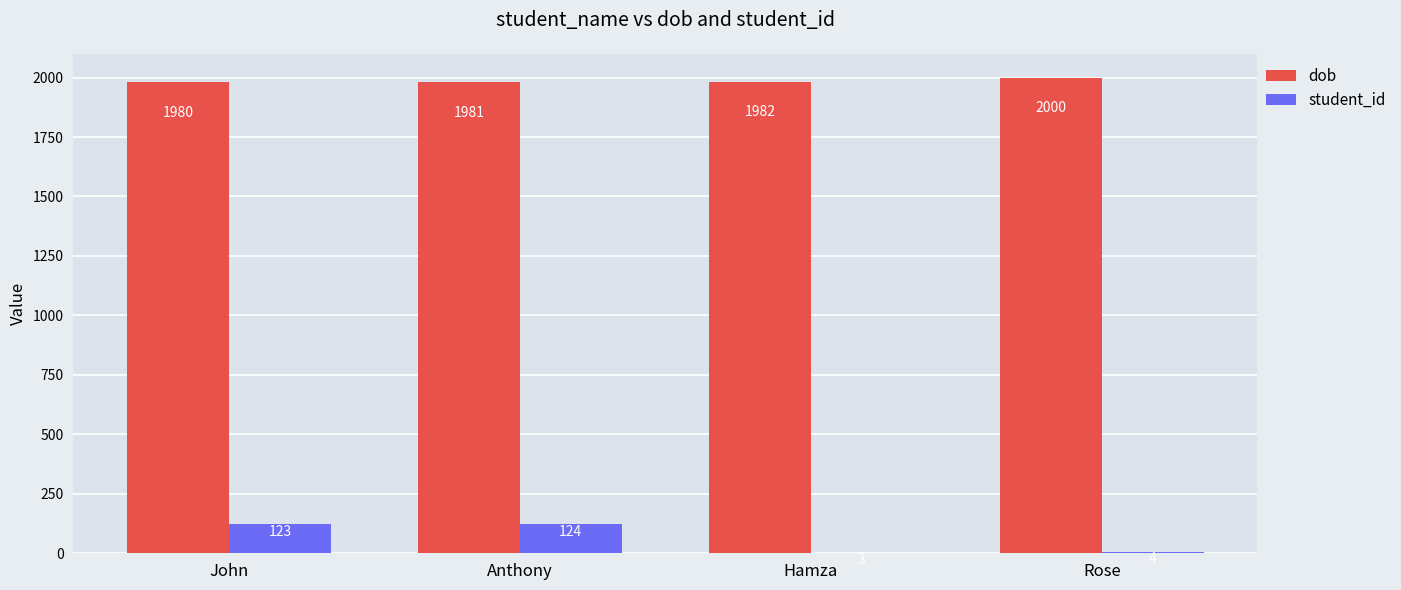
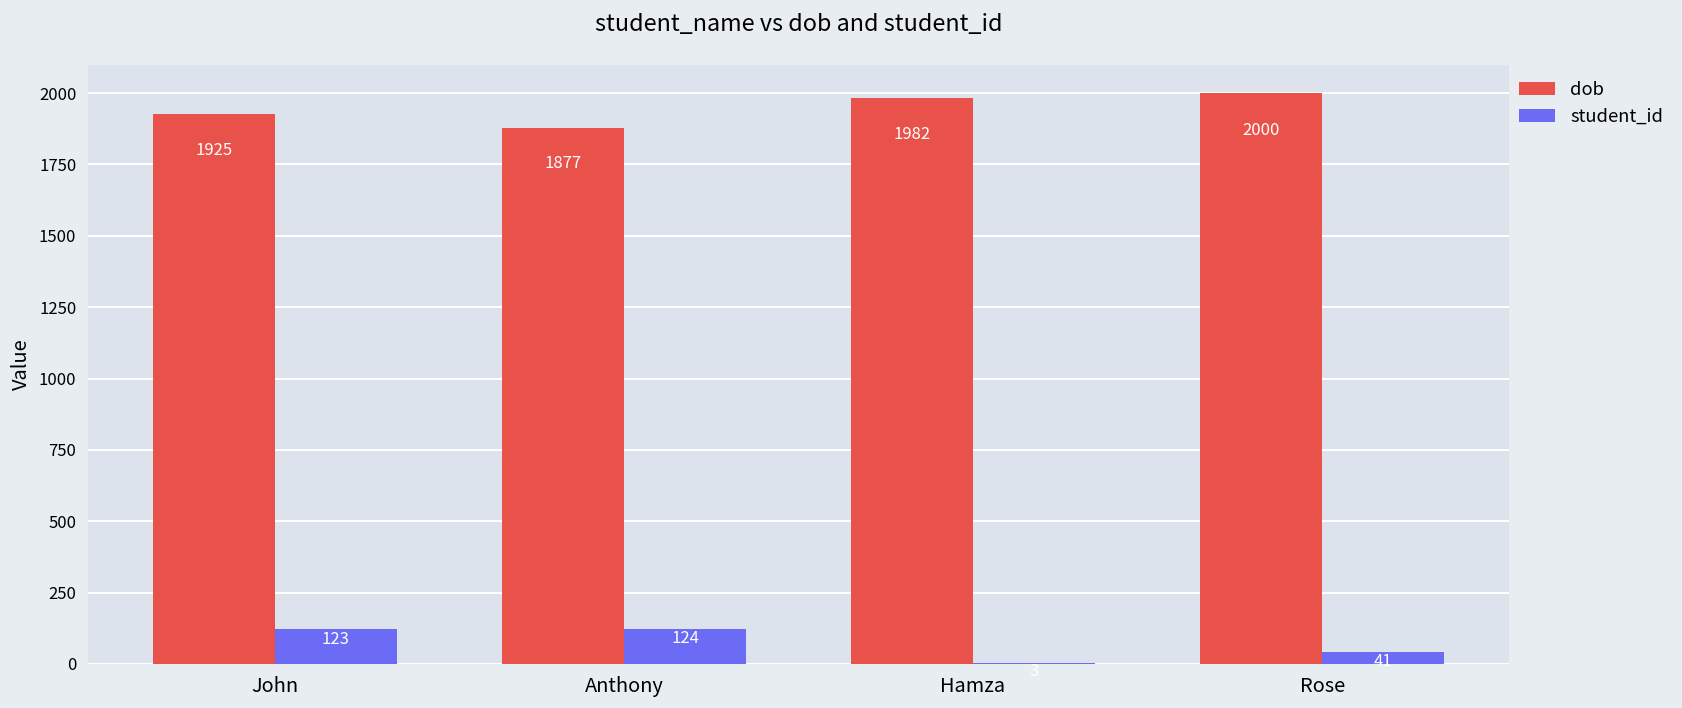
dob, John: 1980 -> 1925
dob, Anthony: 1981 -> 1877
student_id, Rose: 0 -> 40
